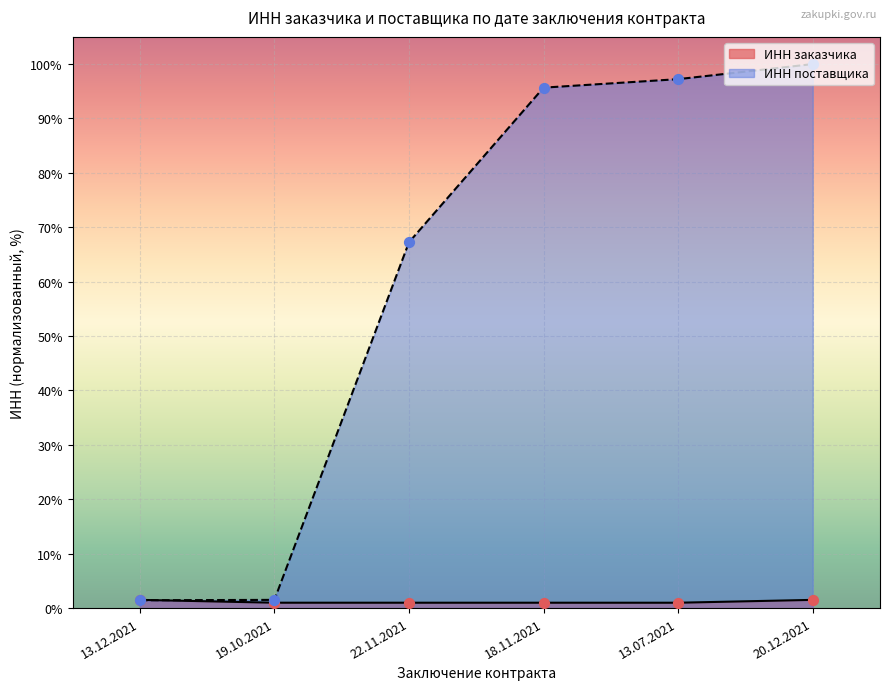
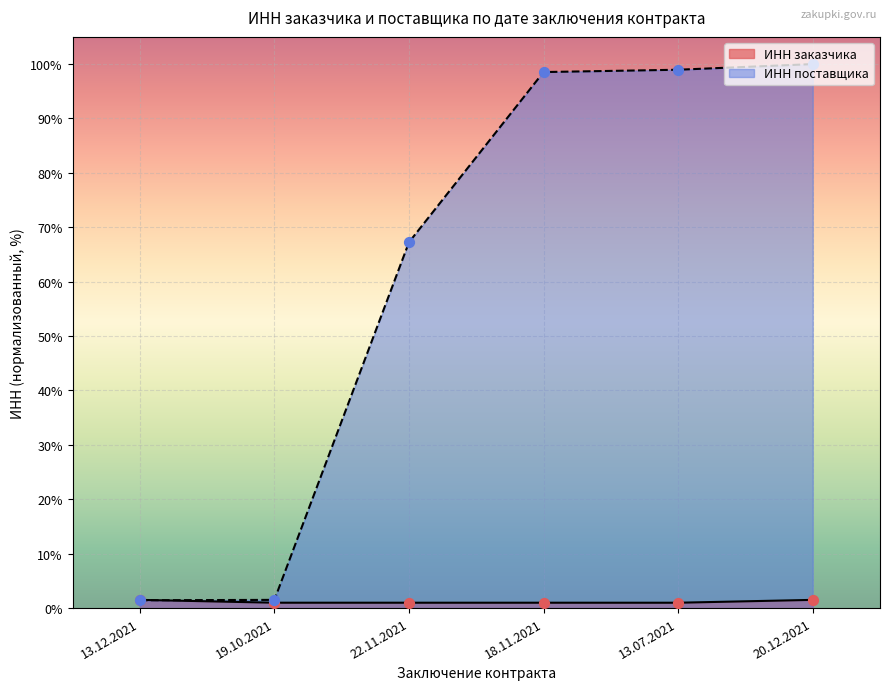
ИНН поставщика, 18.11.2021: 96% -> 99%
ИНН поставщика, 13.07.2021: 97% -> 99%
